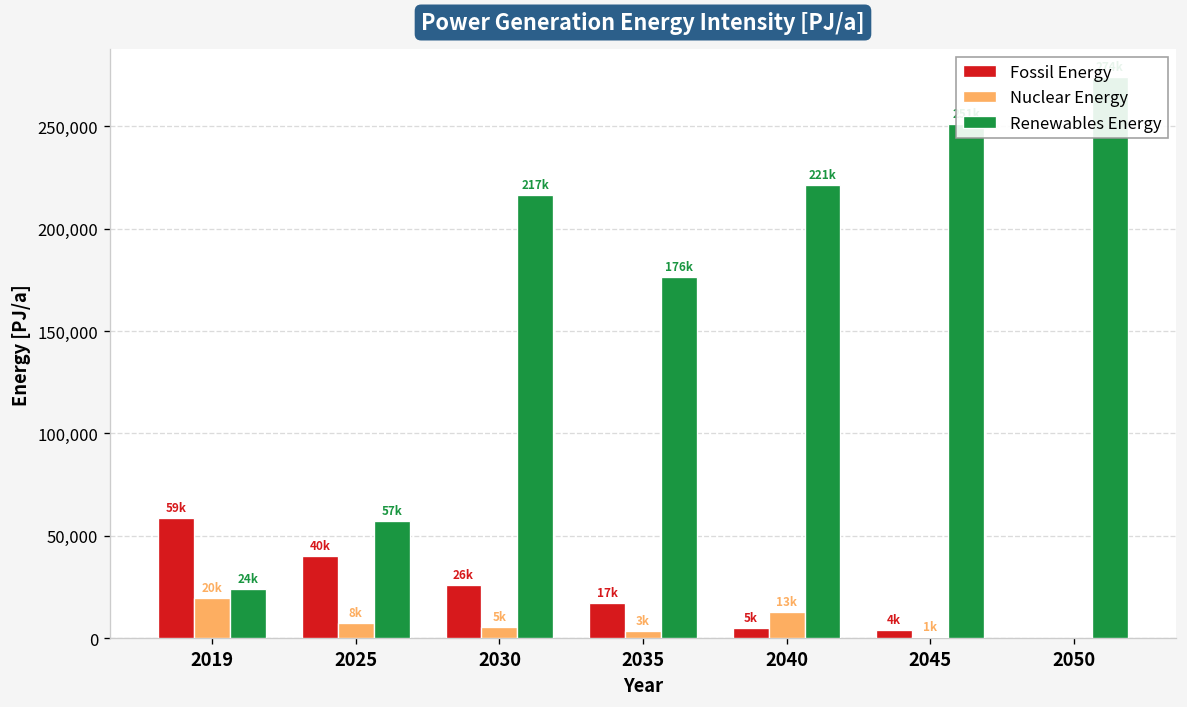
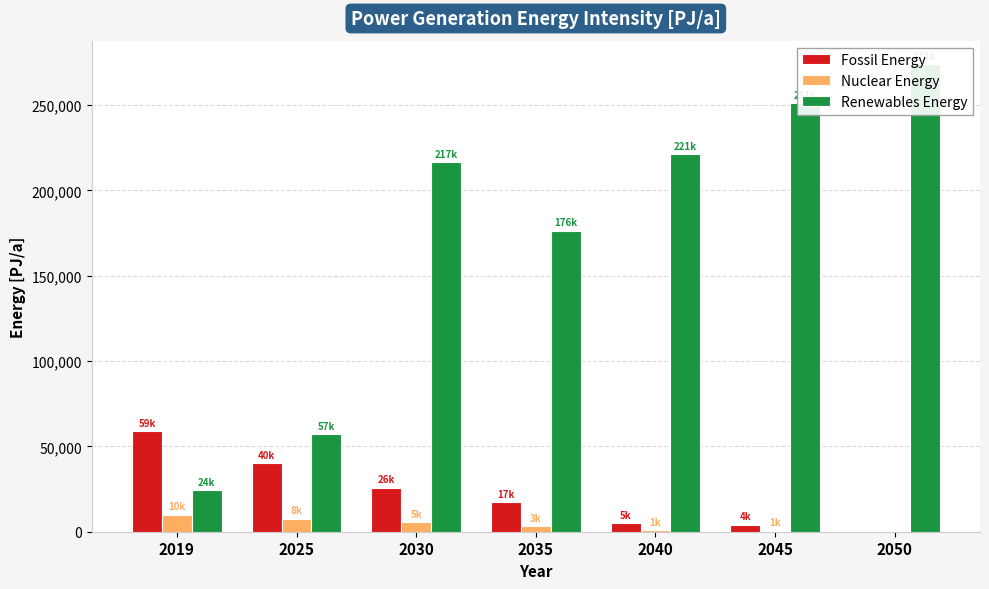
Nuclear Energy, 2019: 20k -> 10k
Nuclear Energy, 2040: 13k -> 1k
